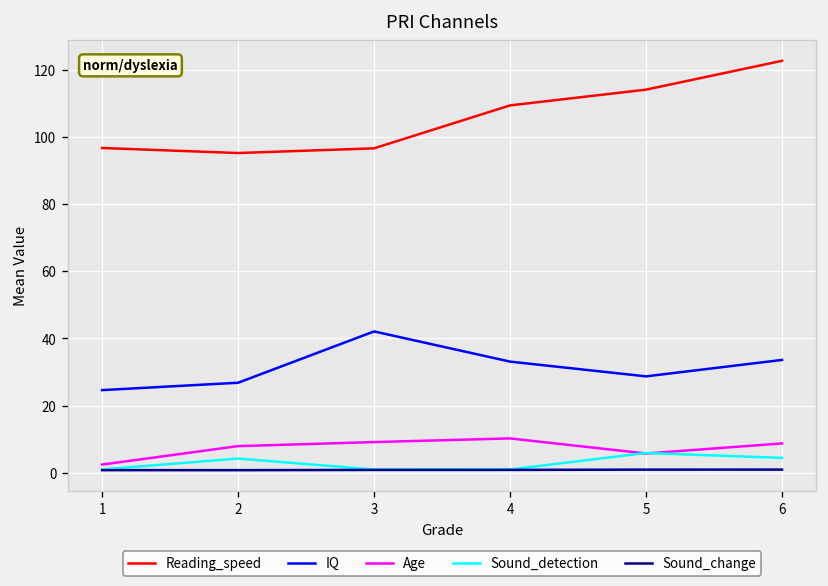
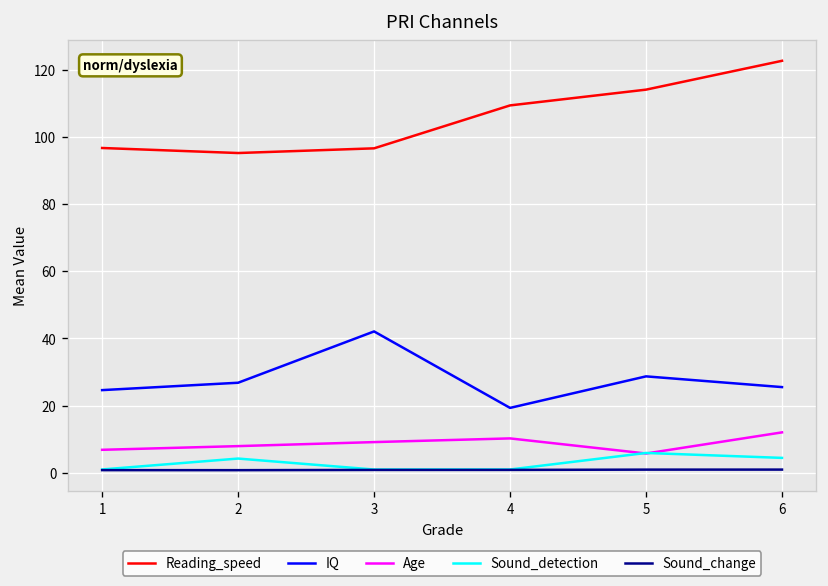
Age, 1: 2 -> 7
IQ, 4: 33 -> 19
IQ, 6: 34 -> 26
Age, 6: 9 -> 12
